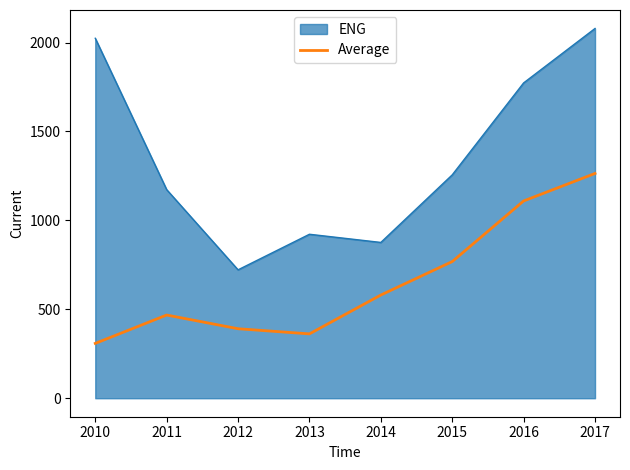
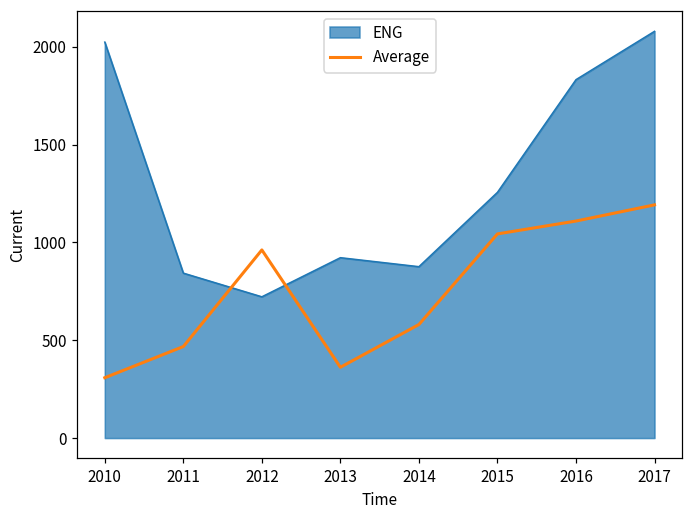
ENG, 2011: 1170 -> 840
Average, 2012: 390 -> 960
Average, 2015: 770 -> 1040
ENG, 2016: 1770 -> 1830
Average, 2017: 1260 -> 1190
